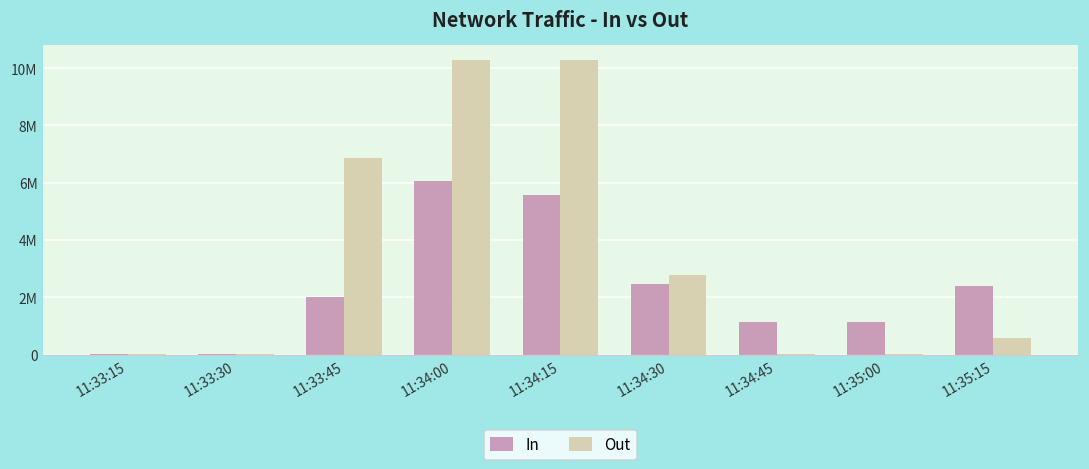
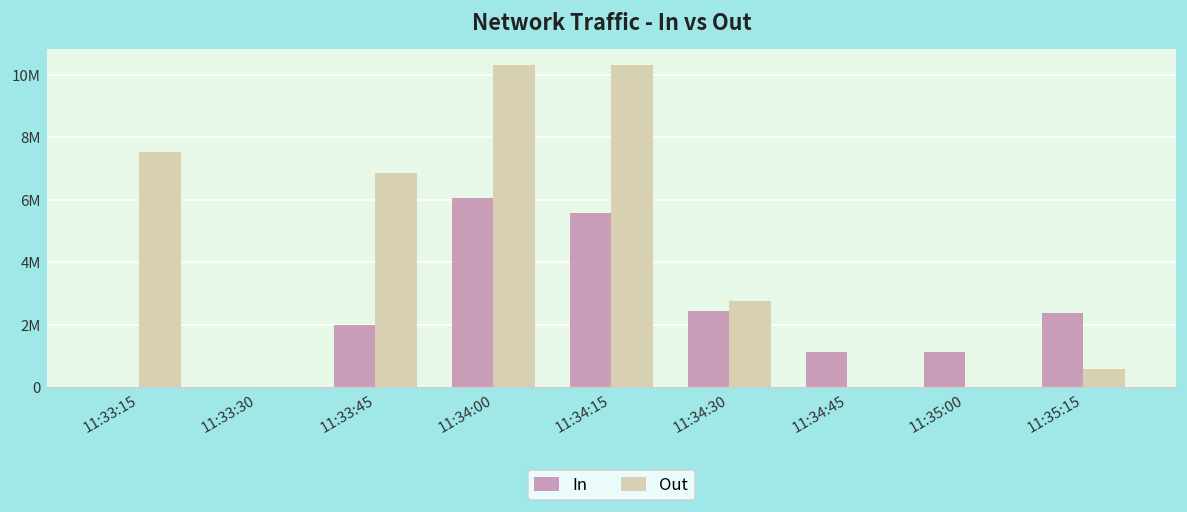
Out, 11:33:15: 0 -> 7500000
